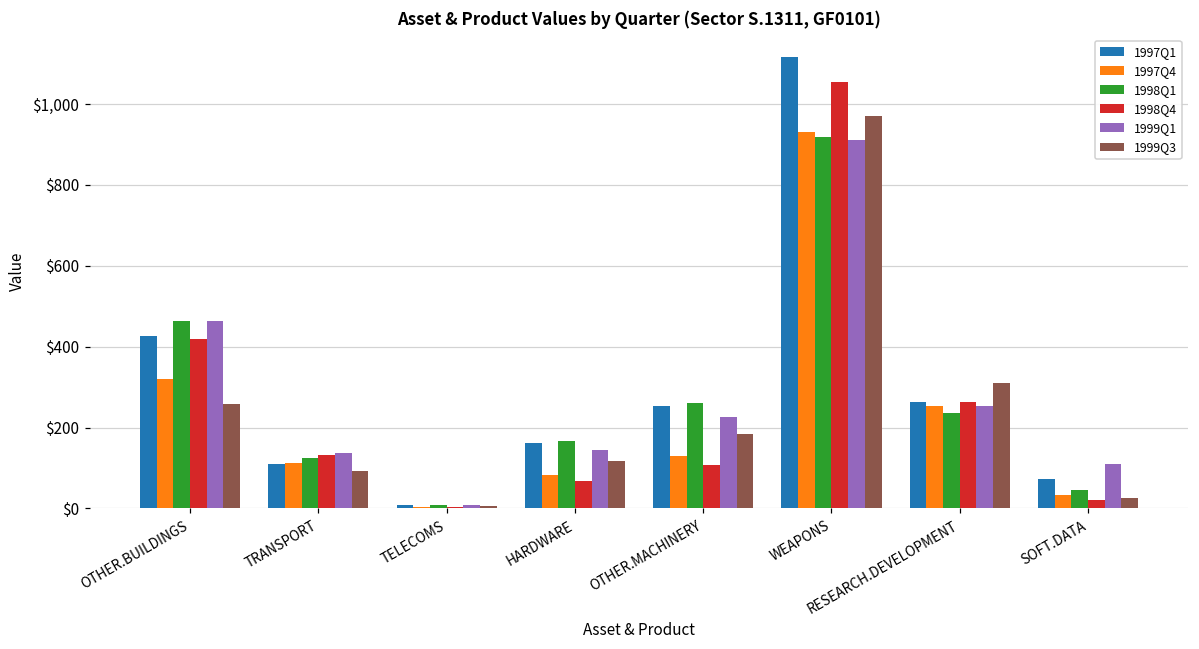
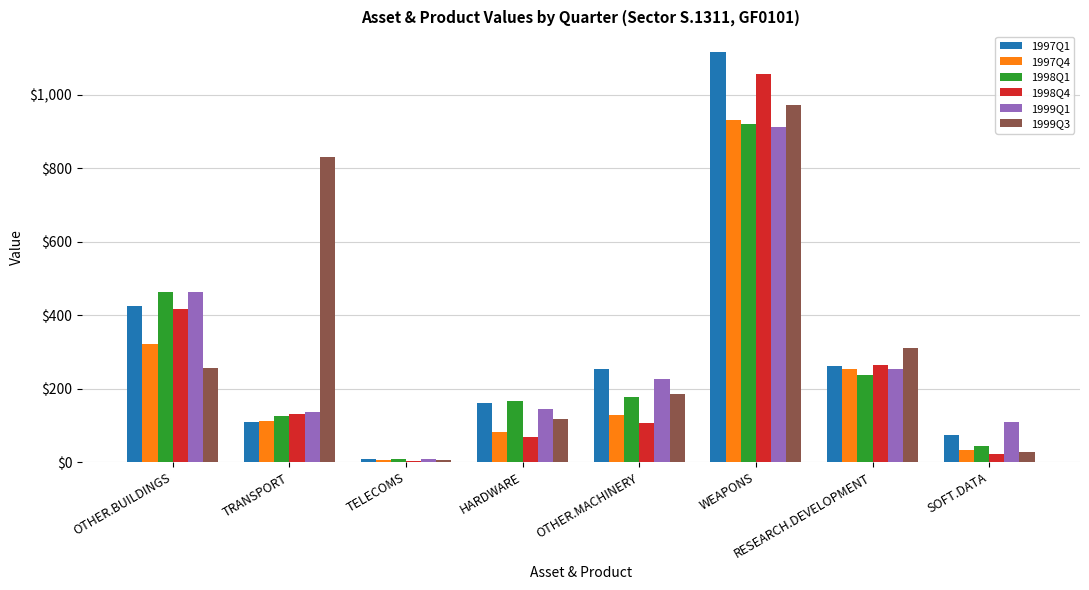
1999Q3, TRANSPORT: $90 -> $830
1998Q1, OTHER.MACHINERY: $260 -> $180
